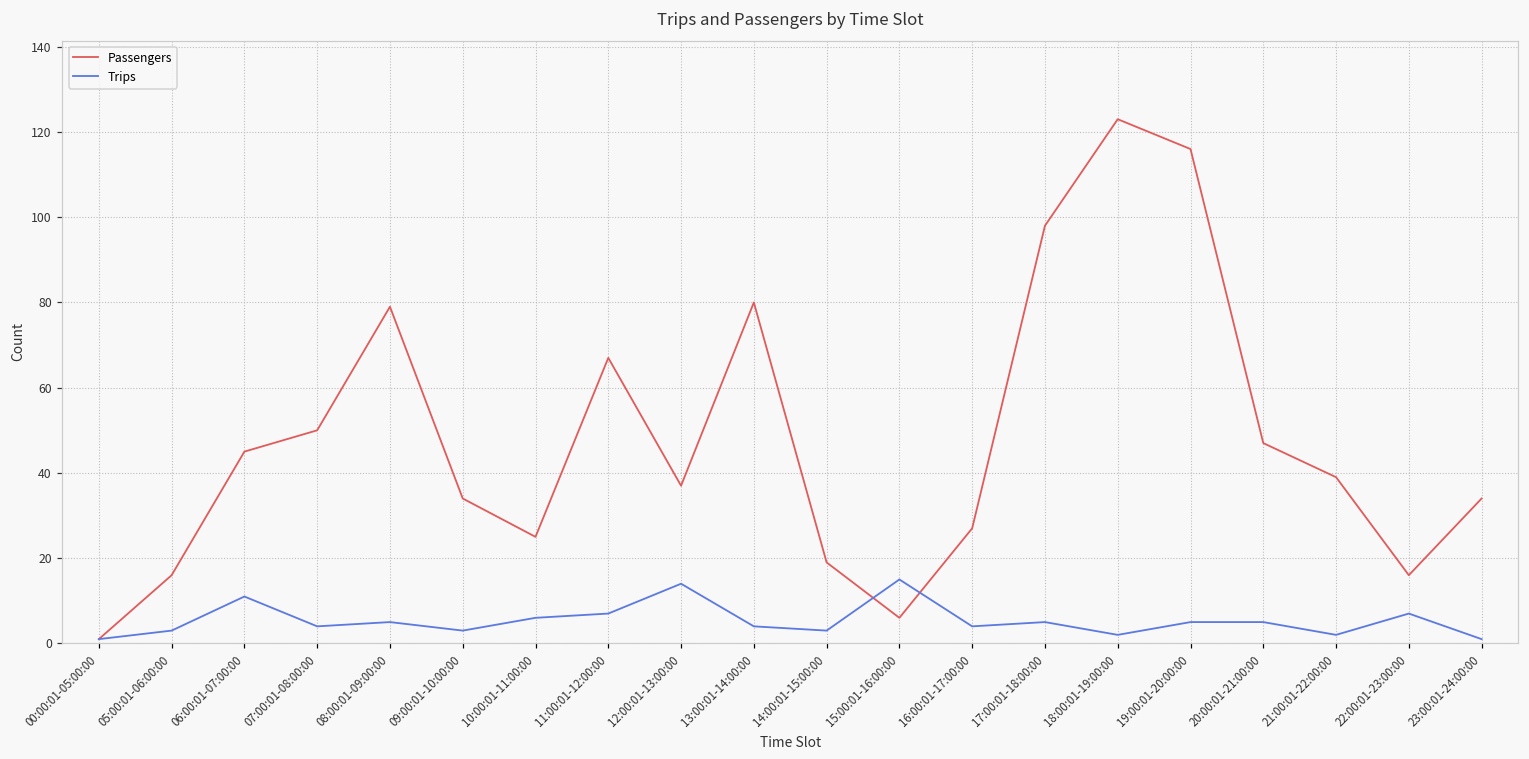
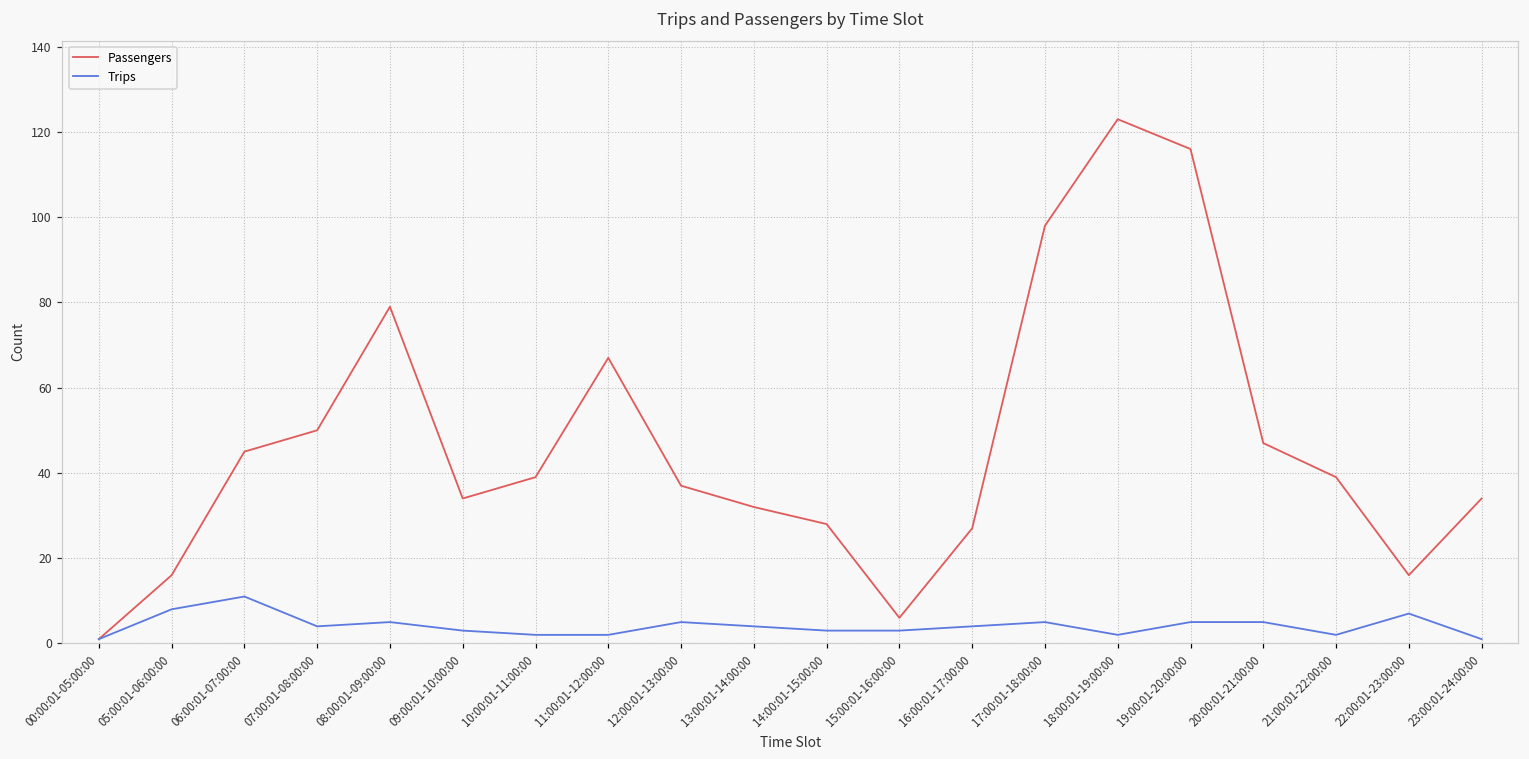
Trips, 05:00:01-06:00:00: 3 -> 8
Passengers, 10:00:01-11:00:00: 25 -> 39
Trips, 10:00:01-11:00:00: 6 -> 2
Trips, 11:00:01-12:00:00: 7 -> 2
Trips, 12:00:01-13:00:00: 14 -> 5
Passengers, 13:00:01-14:00:00: 80 -> 32
Passengers, 14:00:01-15:00:00: 19 -> 28
Trips, 15:00:01-16:00:00: 15 -> 3
